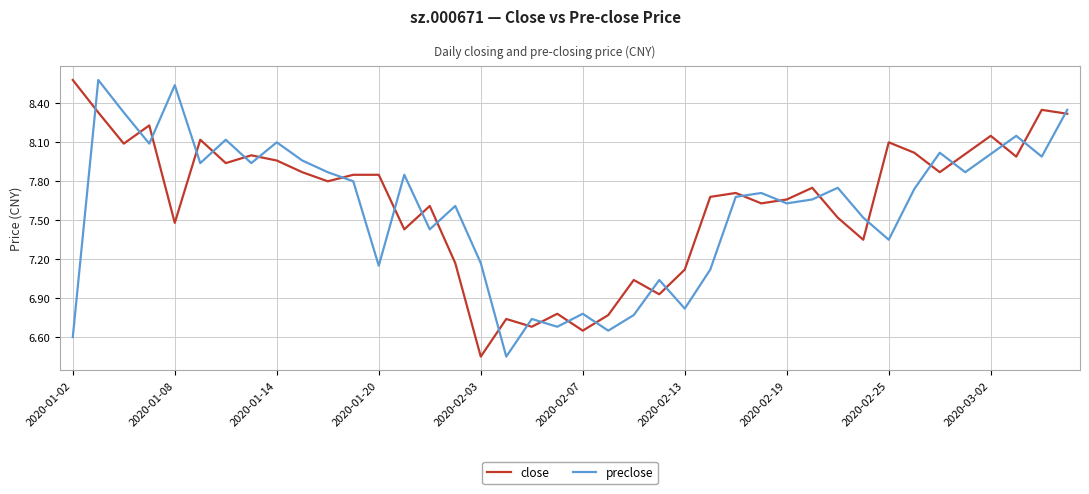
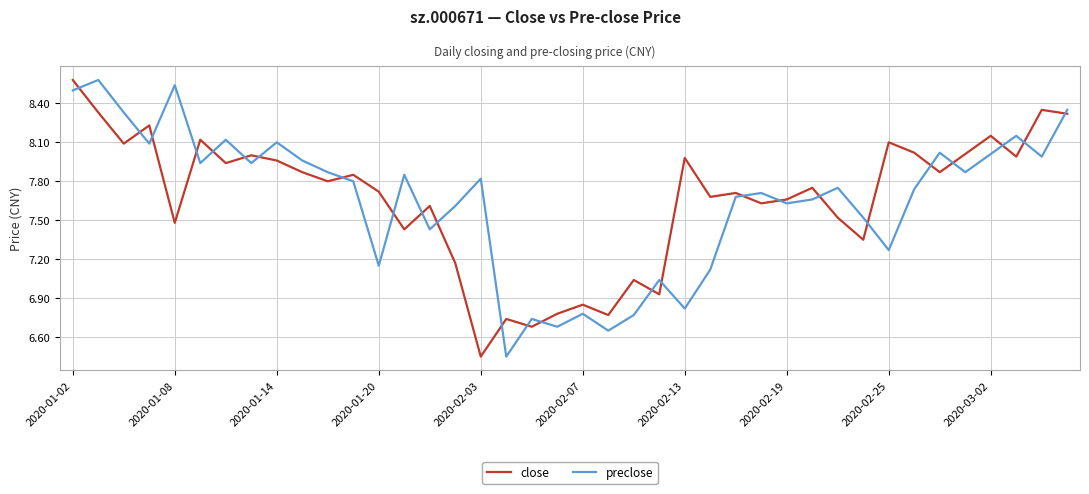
preclose, 2020-01-02: 6.6 -> 8.5
close, 2020-01-20: 7.85 -> 7.72
preclose, 2020-02-03: 7.17 -> 7.82
close, 2020-02-07: 6.65 -> 6.85
close, 2020-02-13: 7.12 -> 7.98
preclose, 2020-02-25: 7.35 -> 7.27
